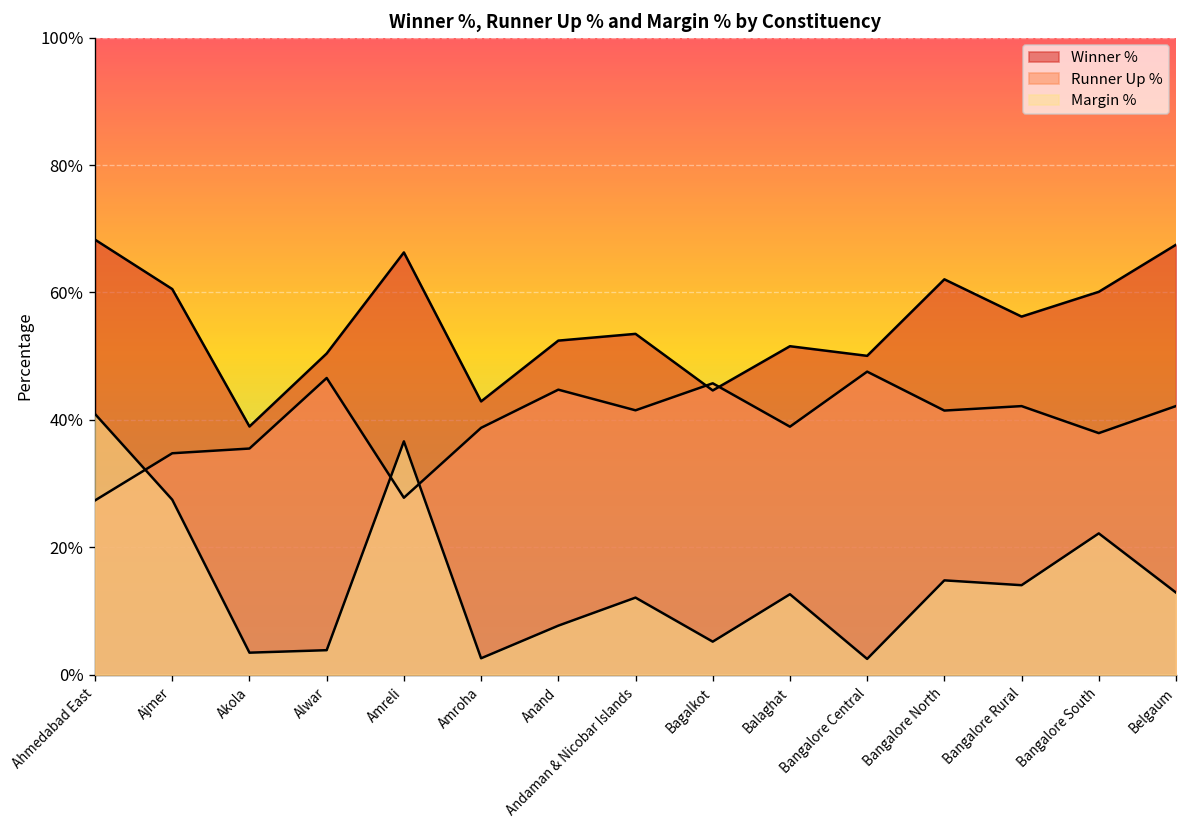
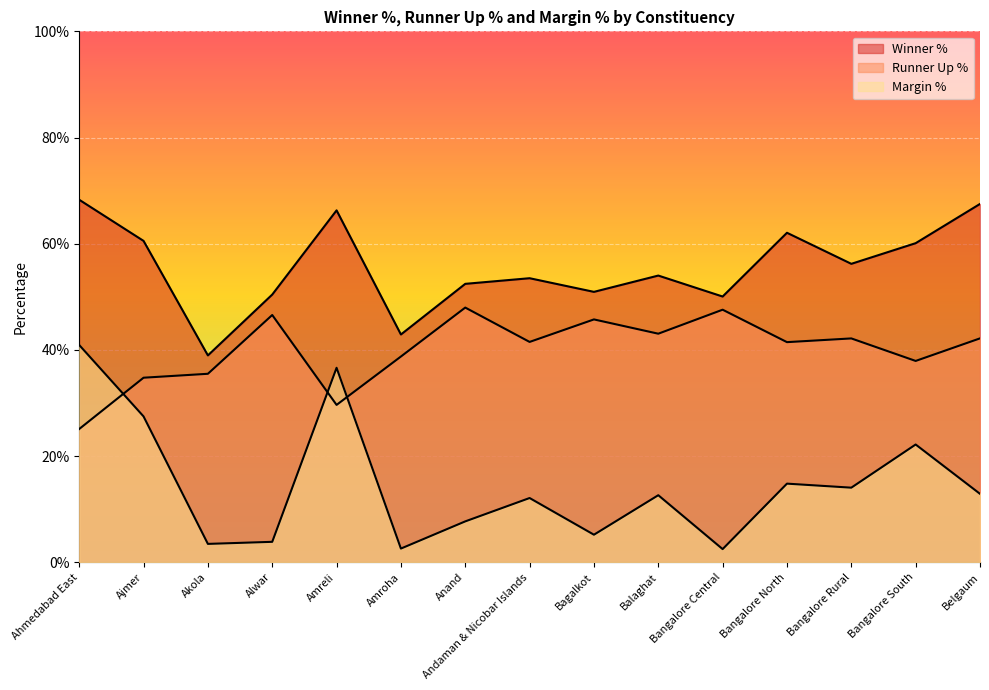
Runner Up %, Ahmedabad East: 27% -> 25%
Runner Up %, Amreli: 28% -> 30%
Runner Up %, Anand: 45% -> 48%
Winner %, Bagalkot: 45% -> 51%
Winner %, Balaghat: 52% -> 54%
Runner Up %, Balaghat: 39% -> 43%
